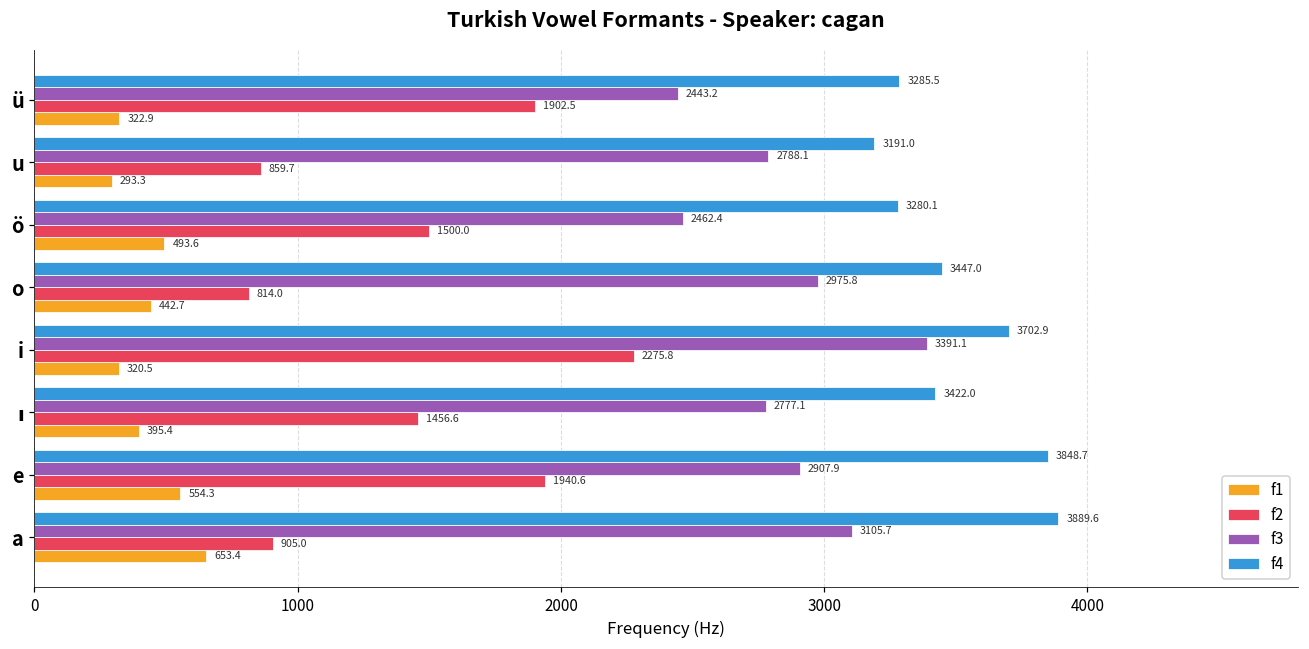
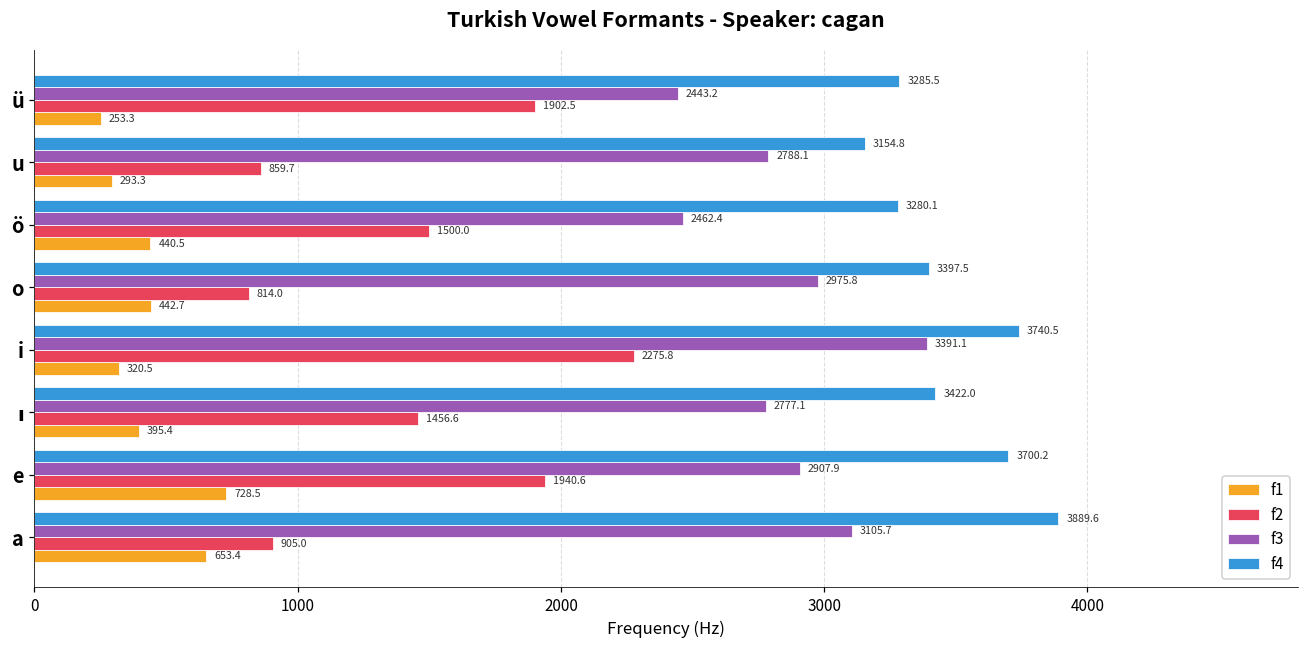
f1, ü: 322.9 -> 253.3
f4, u: 3191.0 -> 3154.8
f1, ö: 493.6 -> 440.5
f4, o: 3447.0 -> 3397.5
f4, i: 3702.9 -> 3740.5
f4, e: 3848.7 -> 3700.2
f1, e: 554.3 -> 728.5
